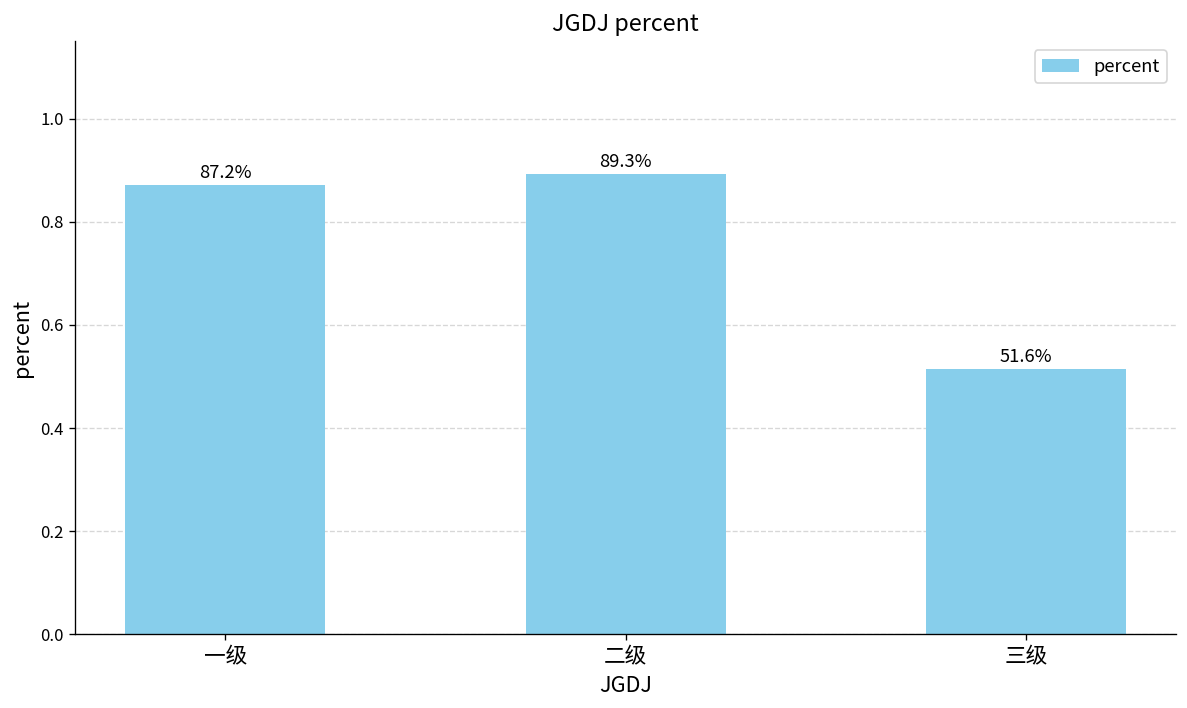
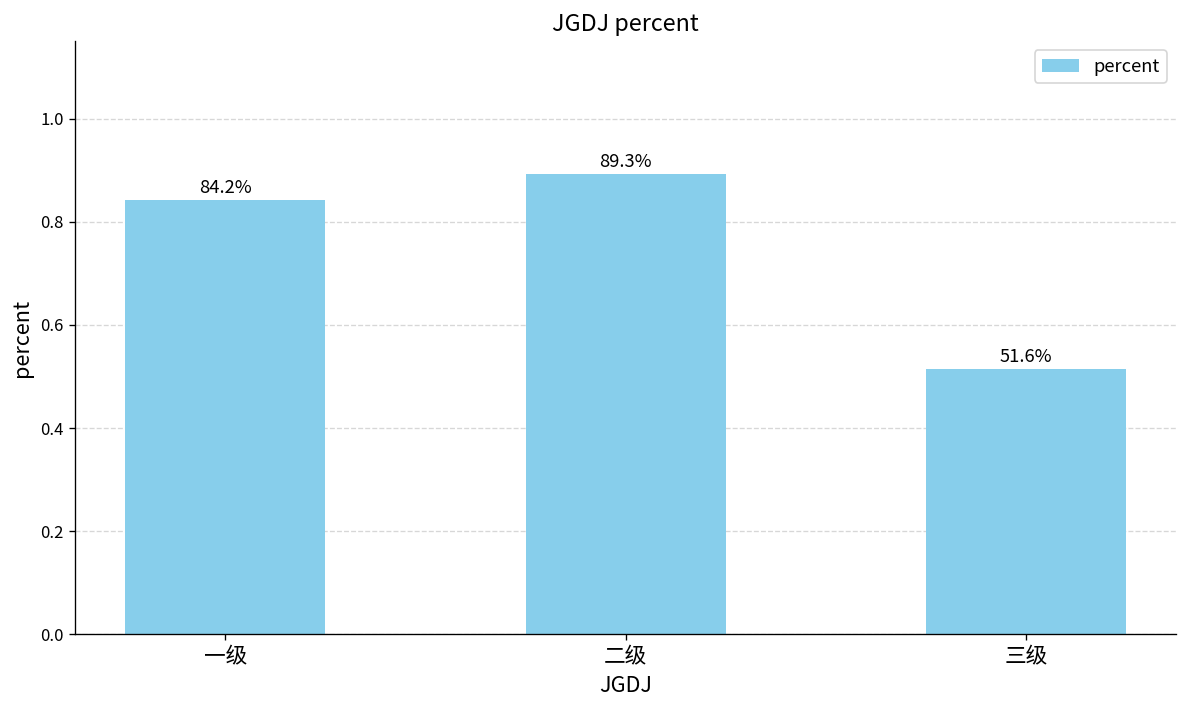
一级: 87.2% -> 84.2%
